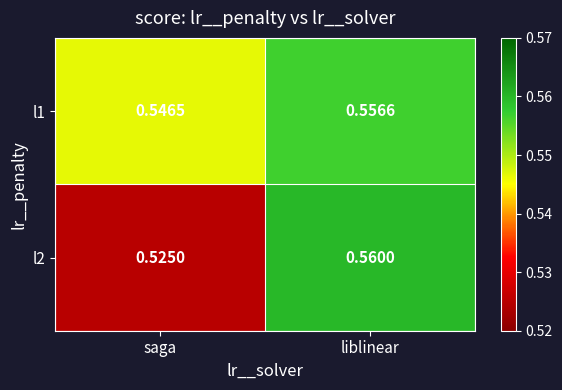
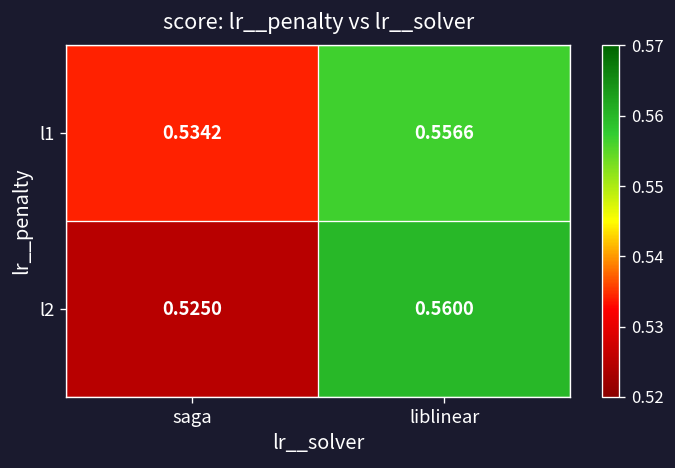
l1, saga: 0.5465 -> 0.5342
